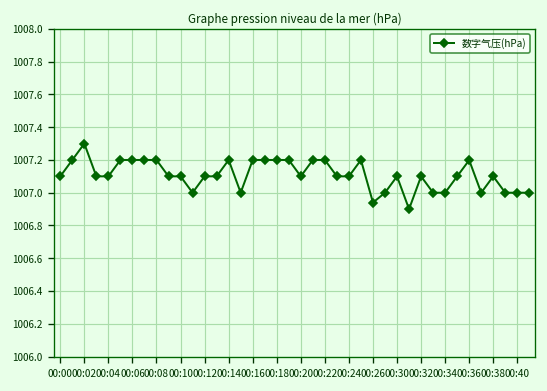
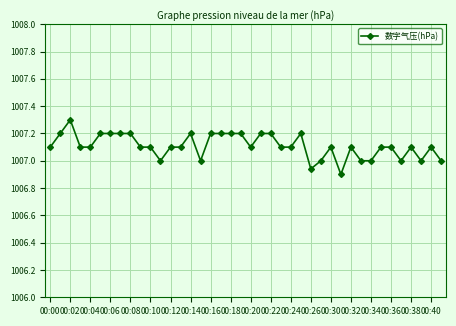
00:36: 1007.20 -> 1007.10
00:40: 1007.00 -> 1007.10
